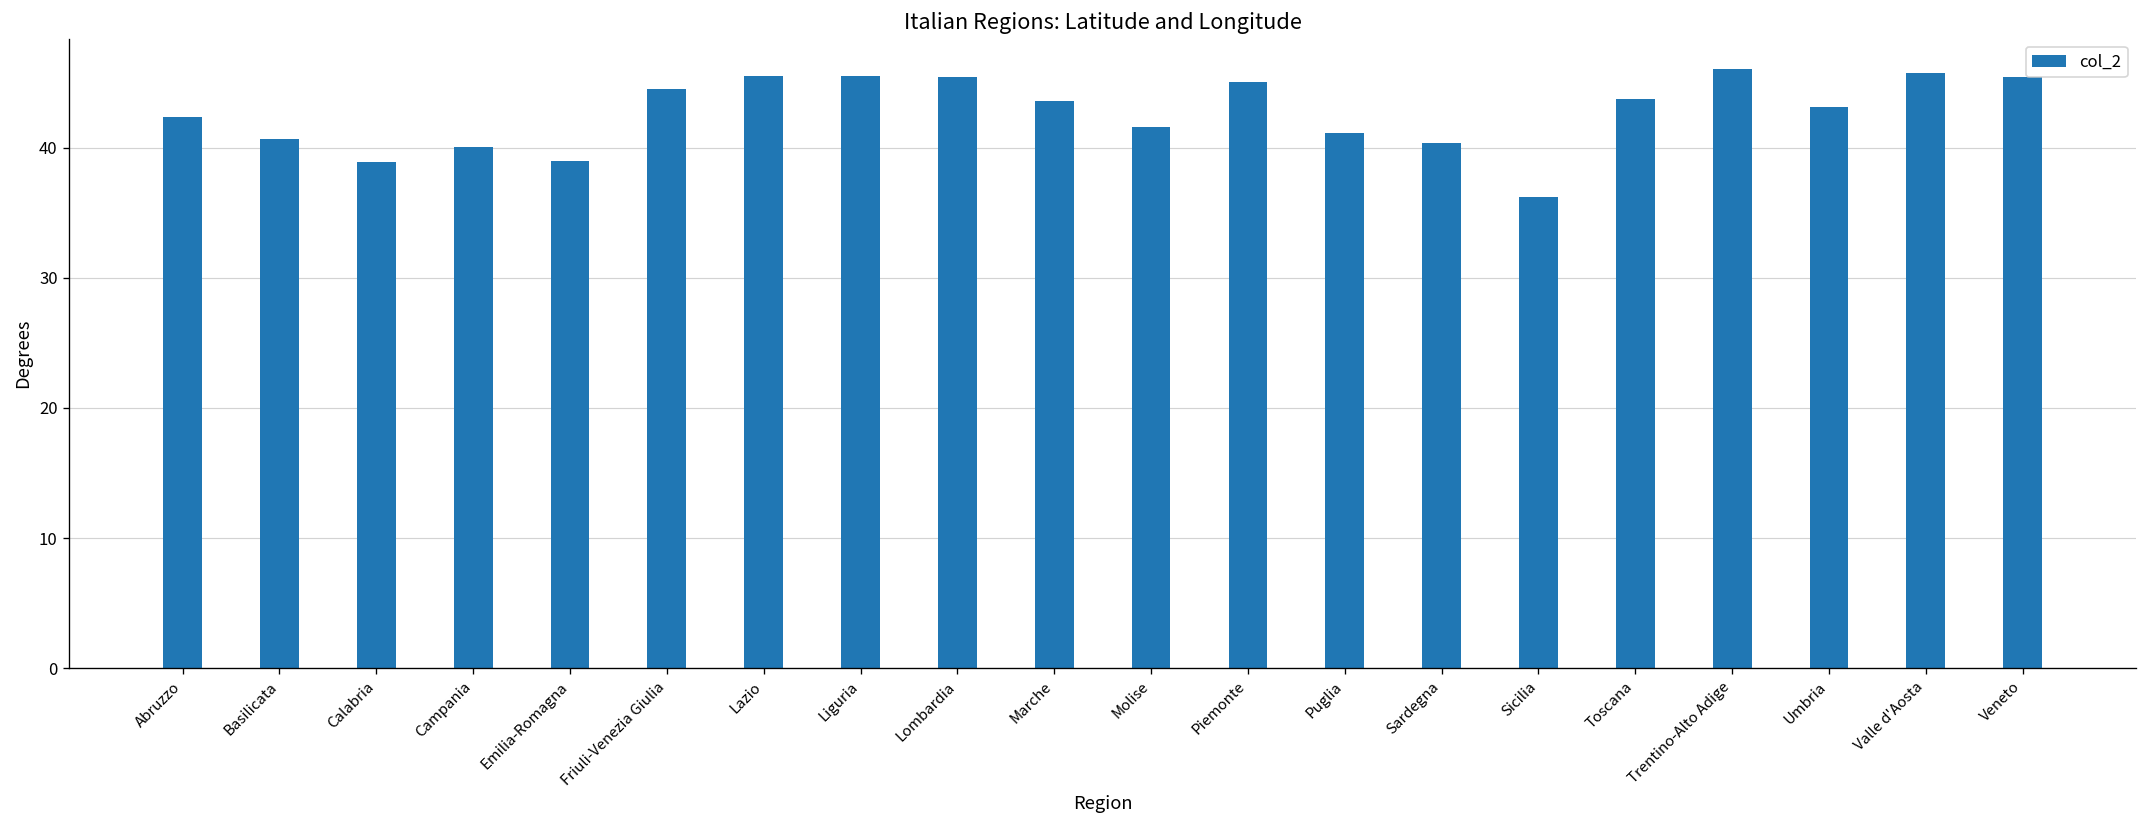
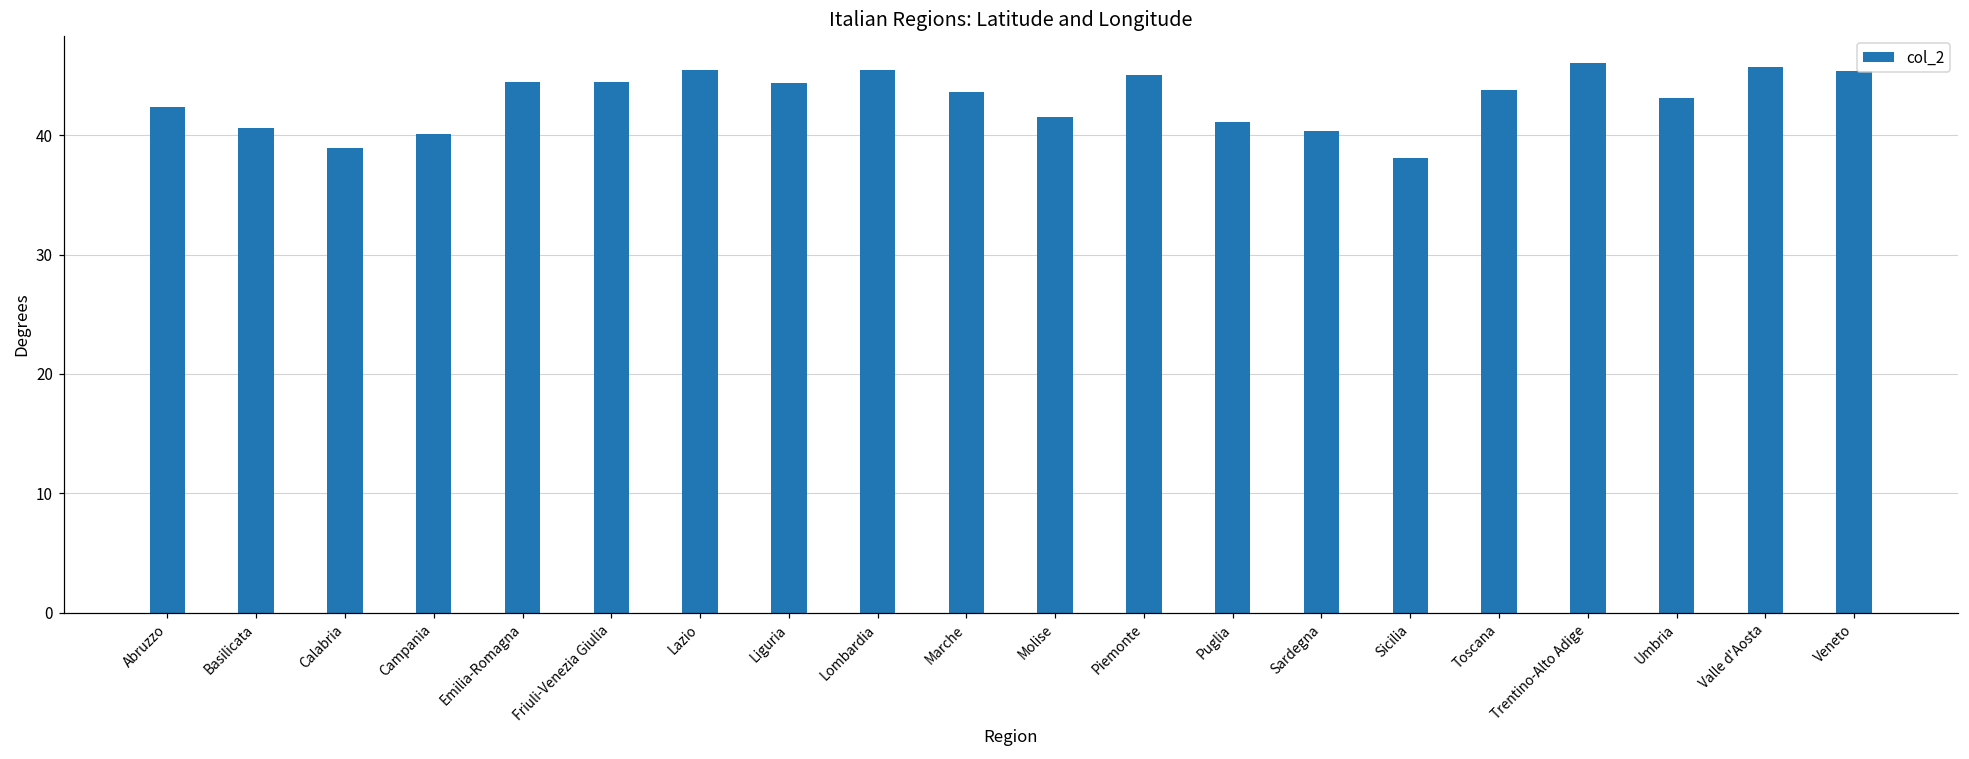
Emilia-Romagna: 39.0 -> 44.5
Liguria: 45.5 -> 44.4
Sicilia: 36.2 -> 38.1
